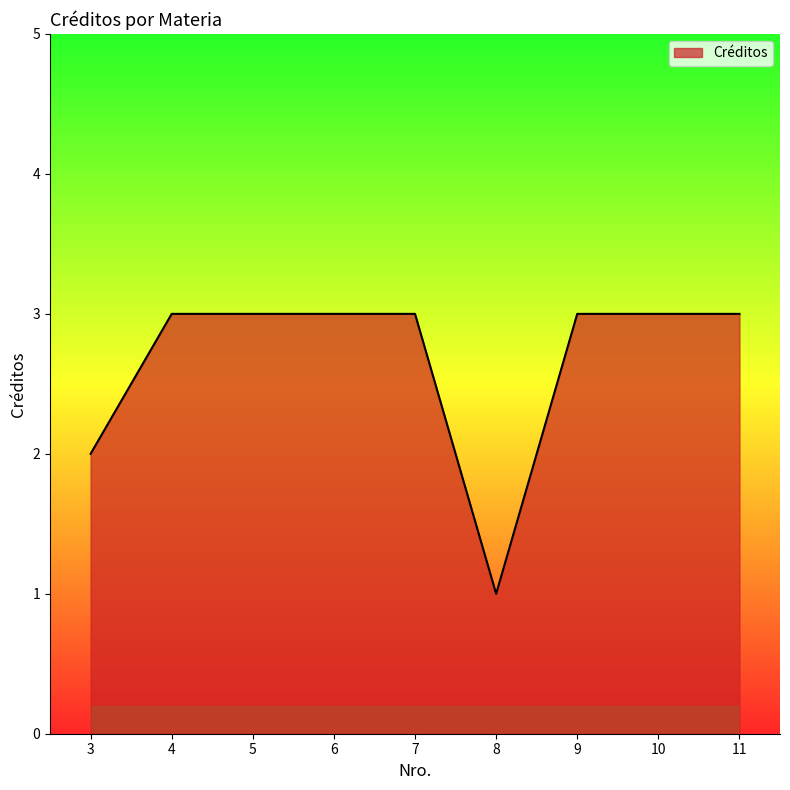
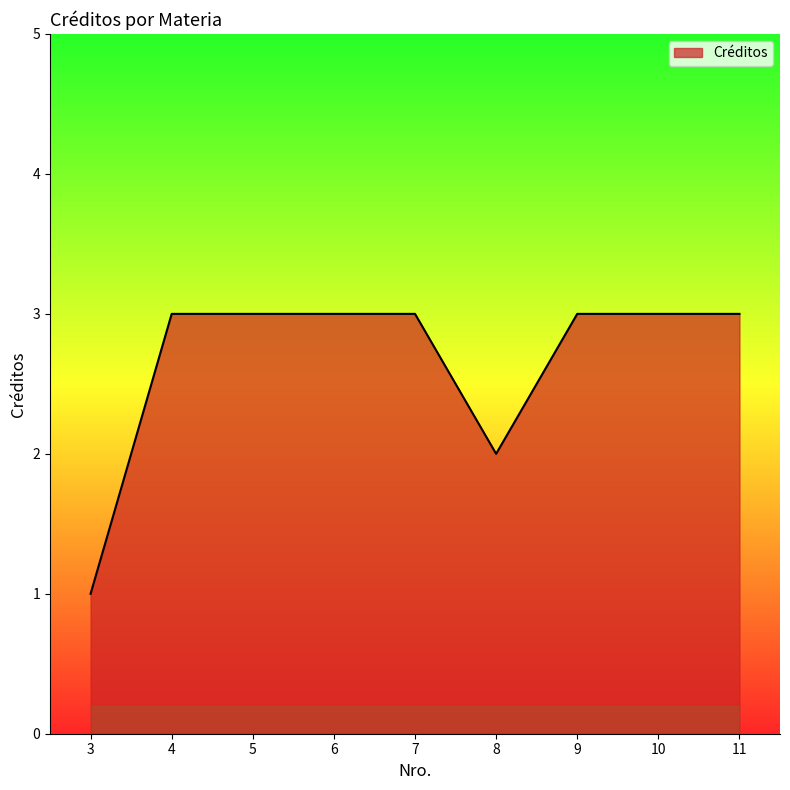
Créditos, 3: 2 -> 1
Créditos, 8: 1 -> 2
